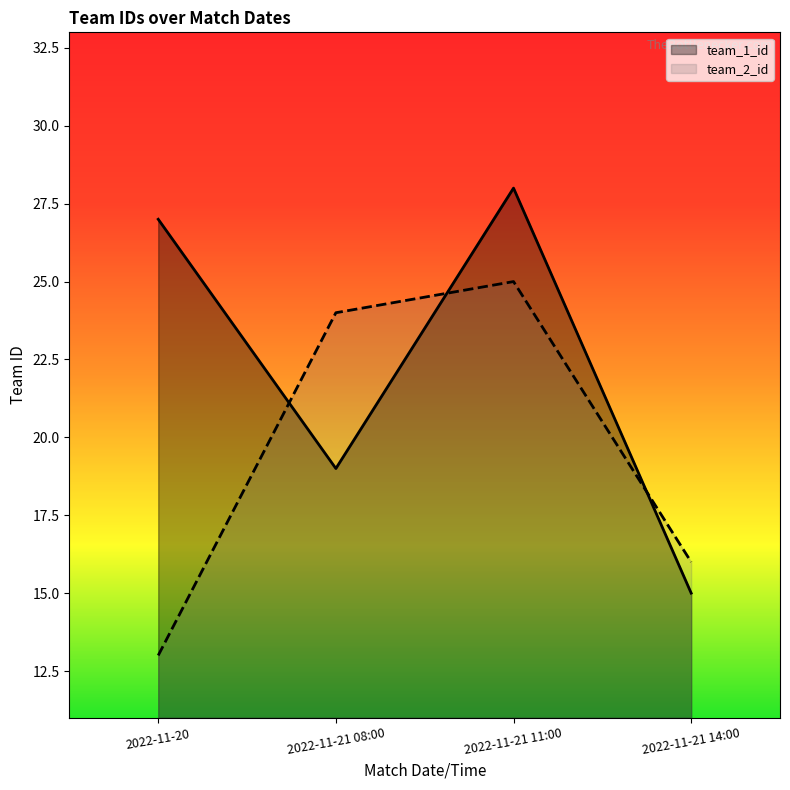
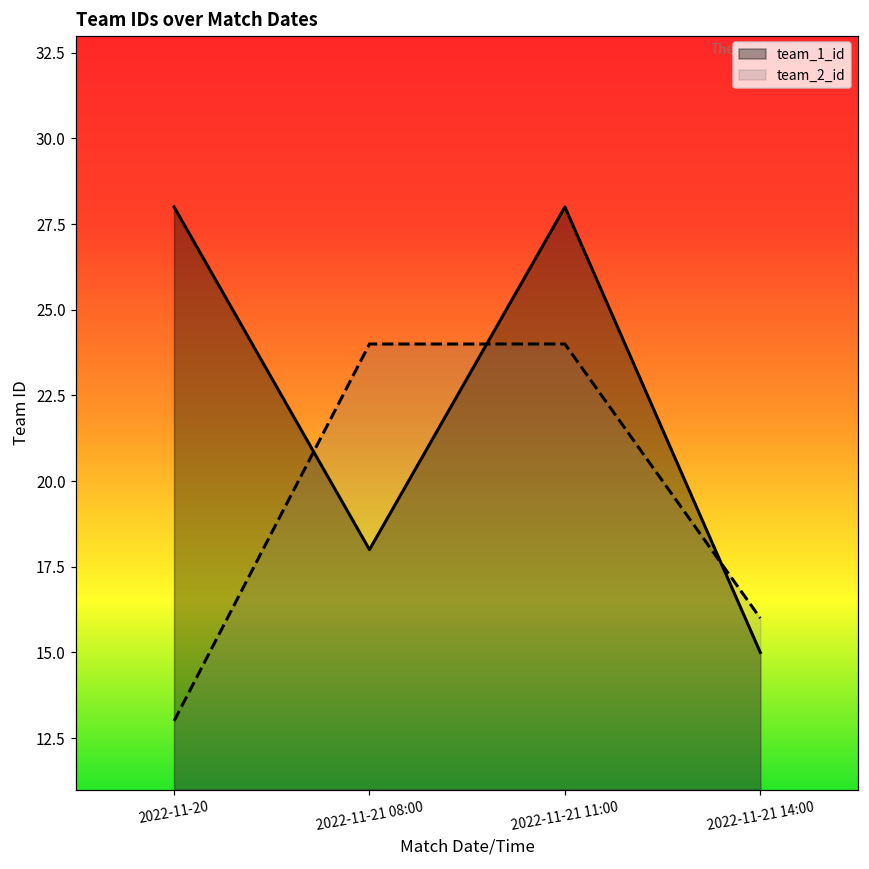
team_1_id, 2022-11-20: 27 -> 28
team_1_id, 2022-11-21 08:00: 19 -> 18
team_2_id, 2022-11-21 11:00: 25 -> 24
